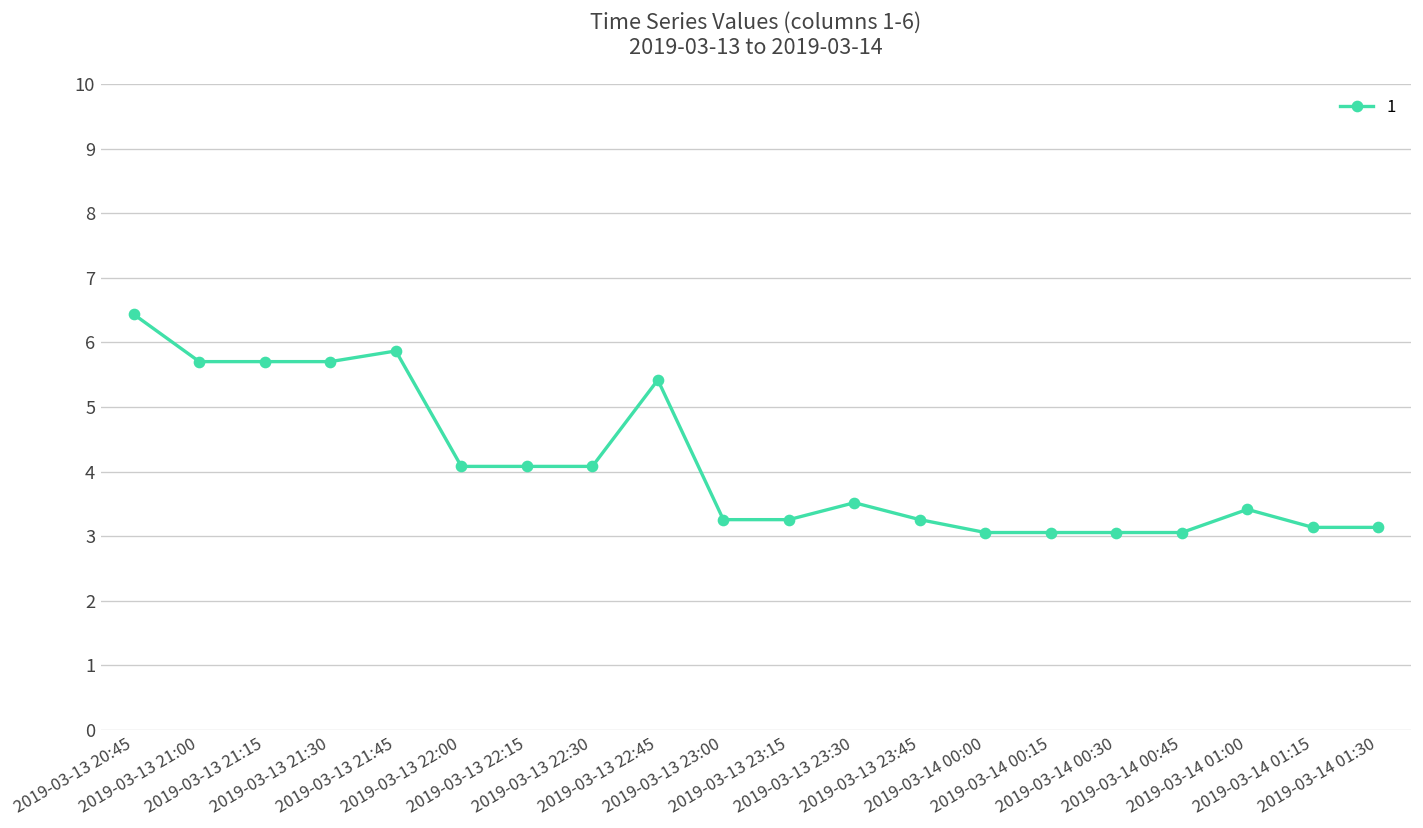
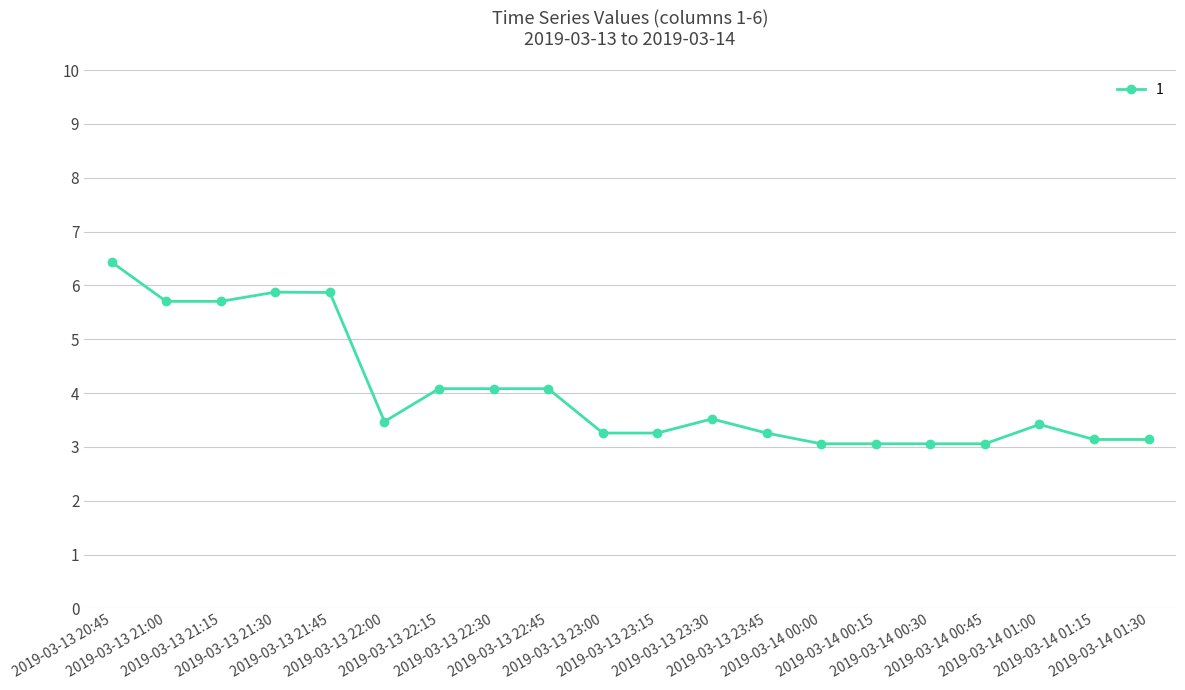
2019-03-13 21:30: 5.7 -> 5.9
2019-03-13 22:00: 4.1 -> 3.5
2019-03-13 22:45: 5.4 -> 4.1
